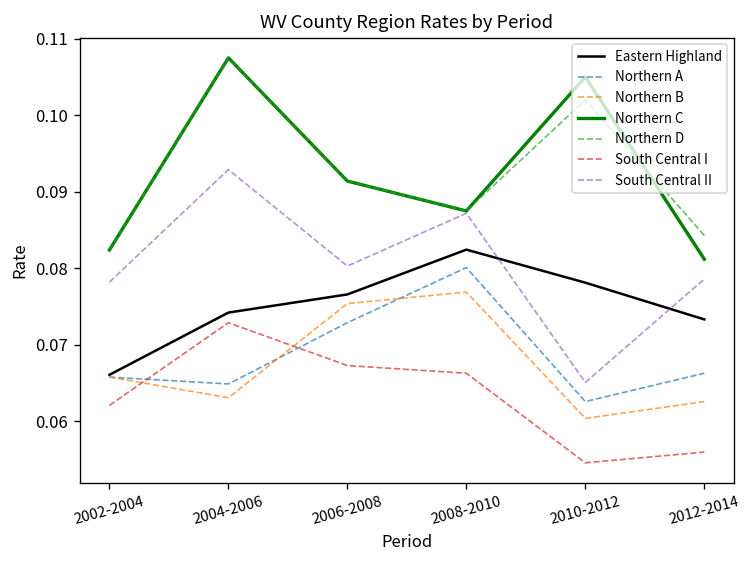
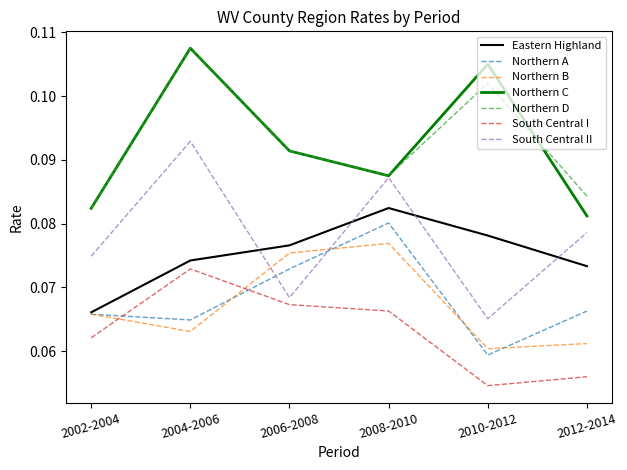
South Central II, 2002-2004: 0.078 -> 0.075
South Central II, 2006-2008: 0.080 -> 0.068
Northern A, 2010-2012: 0.063 -> 0.059
Northern B, 2012-2014: 0.063 -> 0.061
